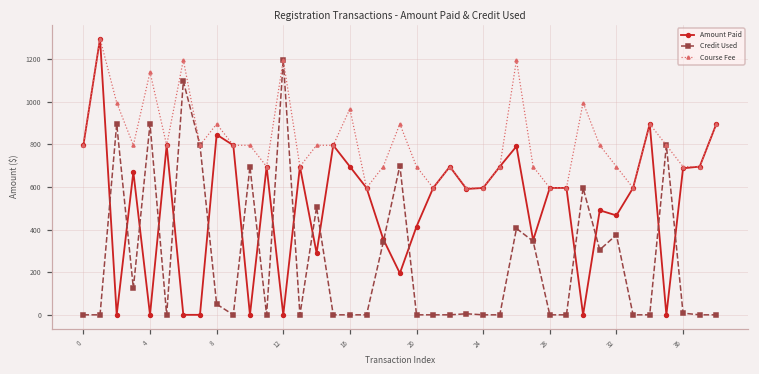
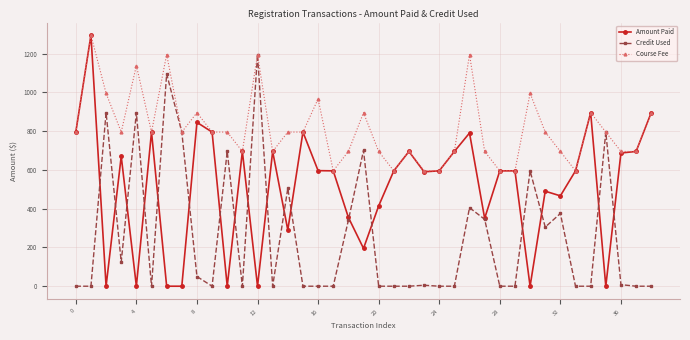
Amount Paid, 16: 700 -> 600
